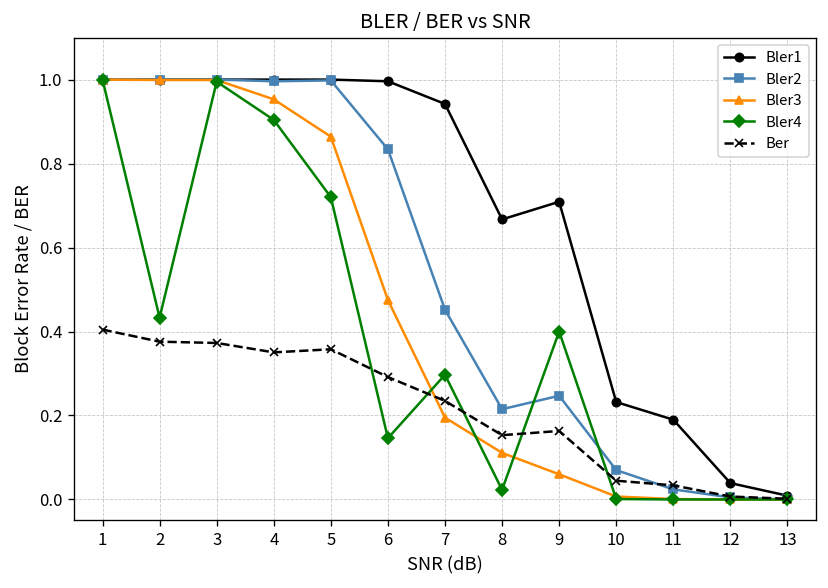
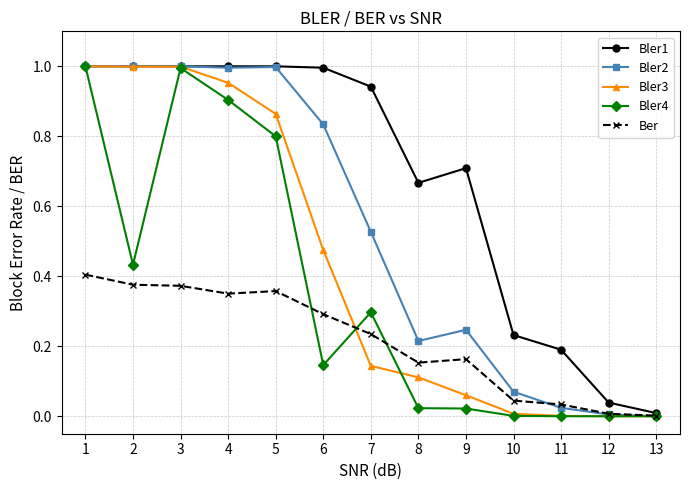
Bler4, 5: 0.72 -> 0.80
Bler2, 7: 0.45 -> 0.53
Bler3, 7: 0.20 -> 0.14
Bler4, 9: 0.40 -> 0.02
